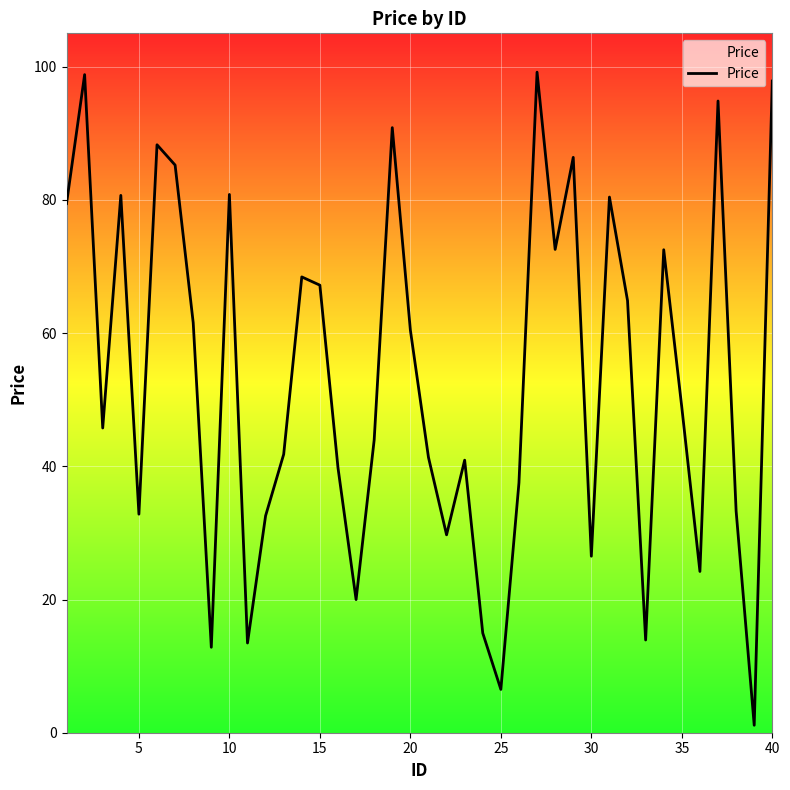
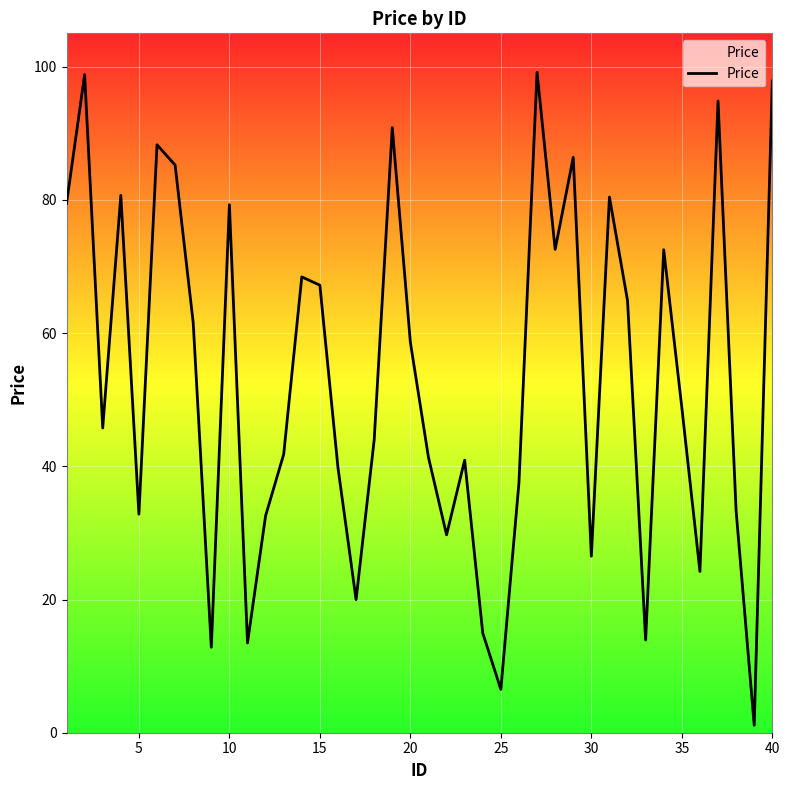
10: 81 -> 79
20: 60 -> 59
